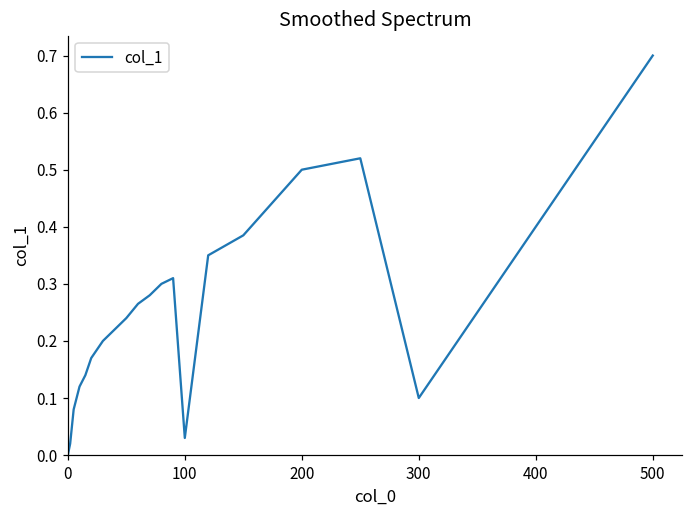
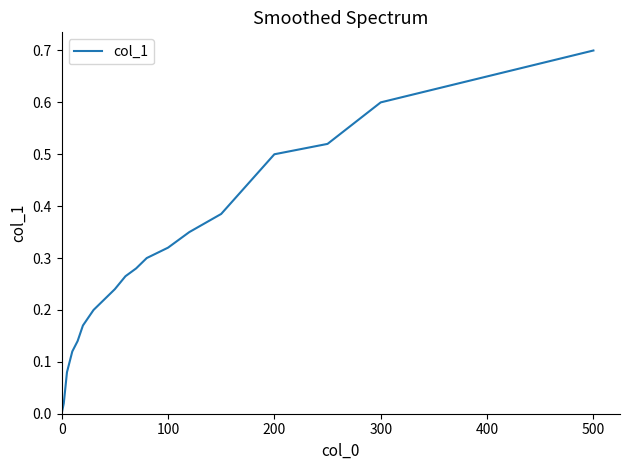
100: 0.03 -> 0.32
300: 0.1 -> 0.6
